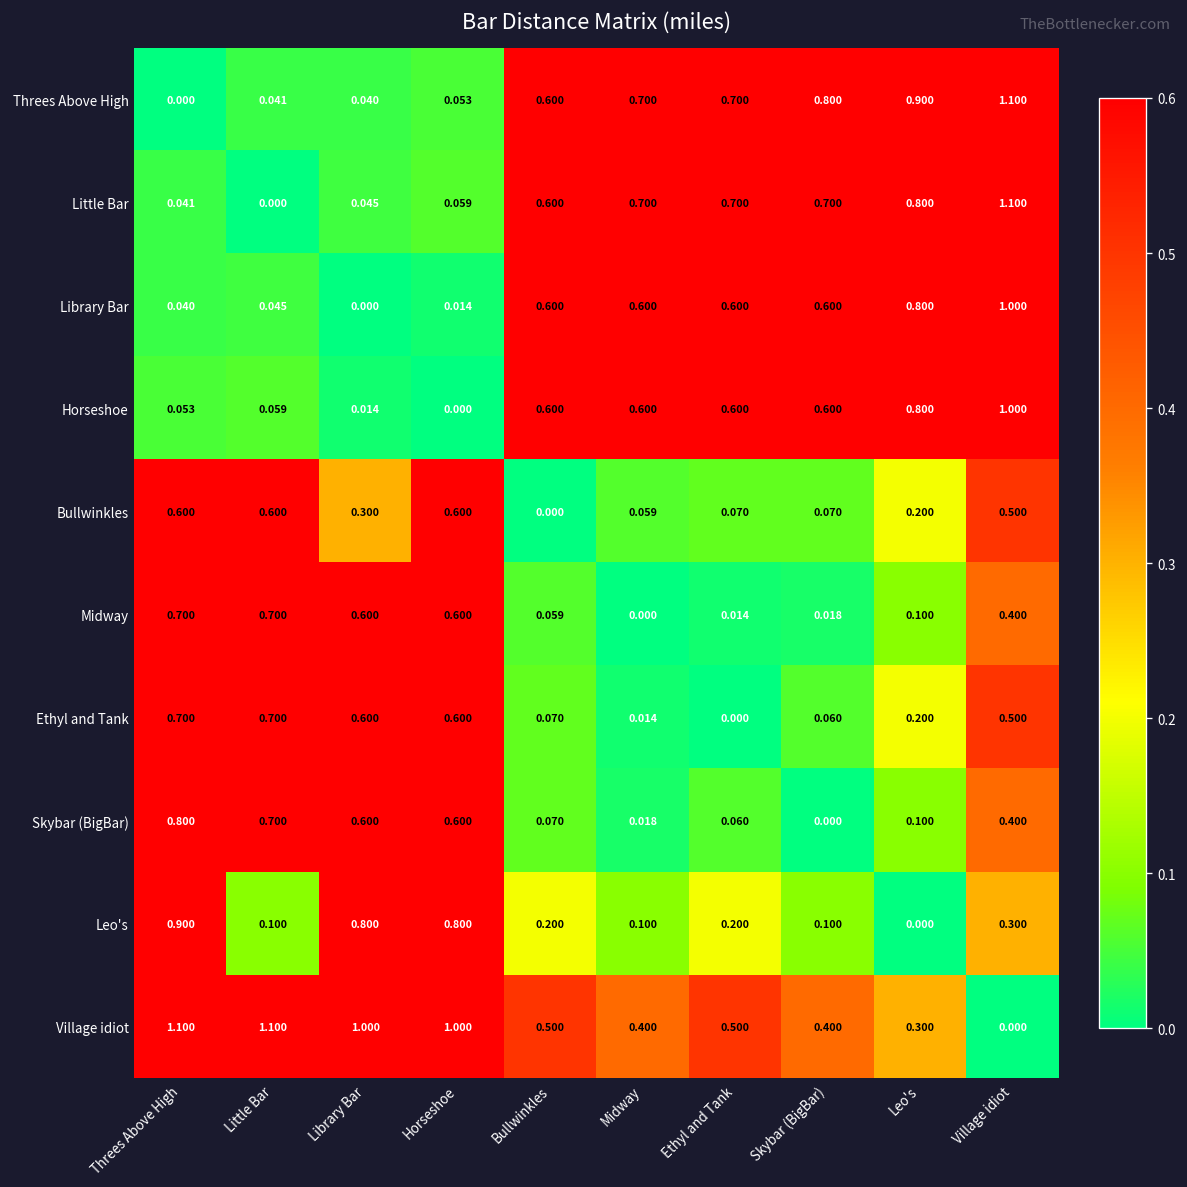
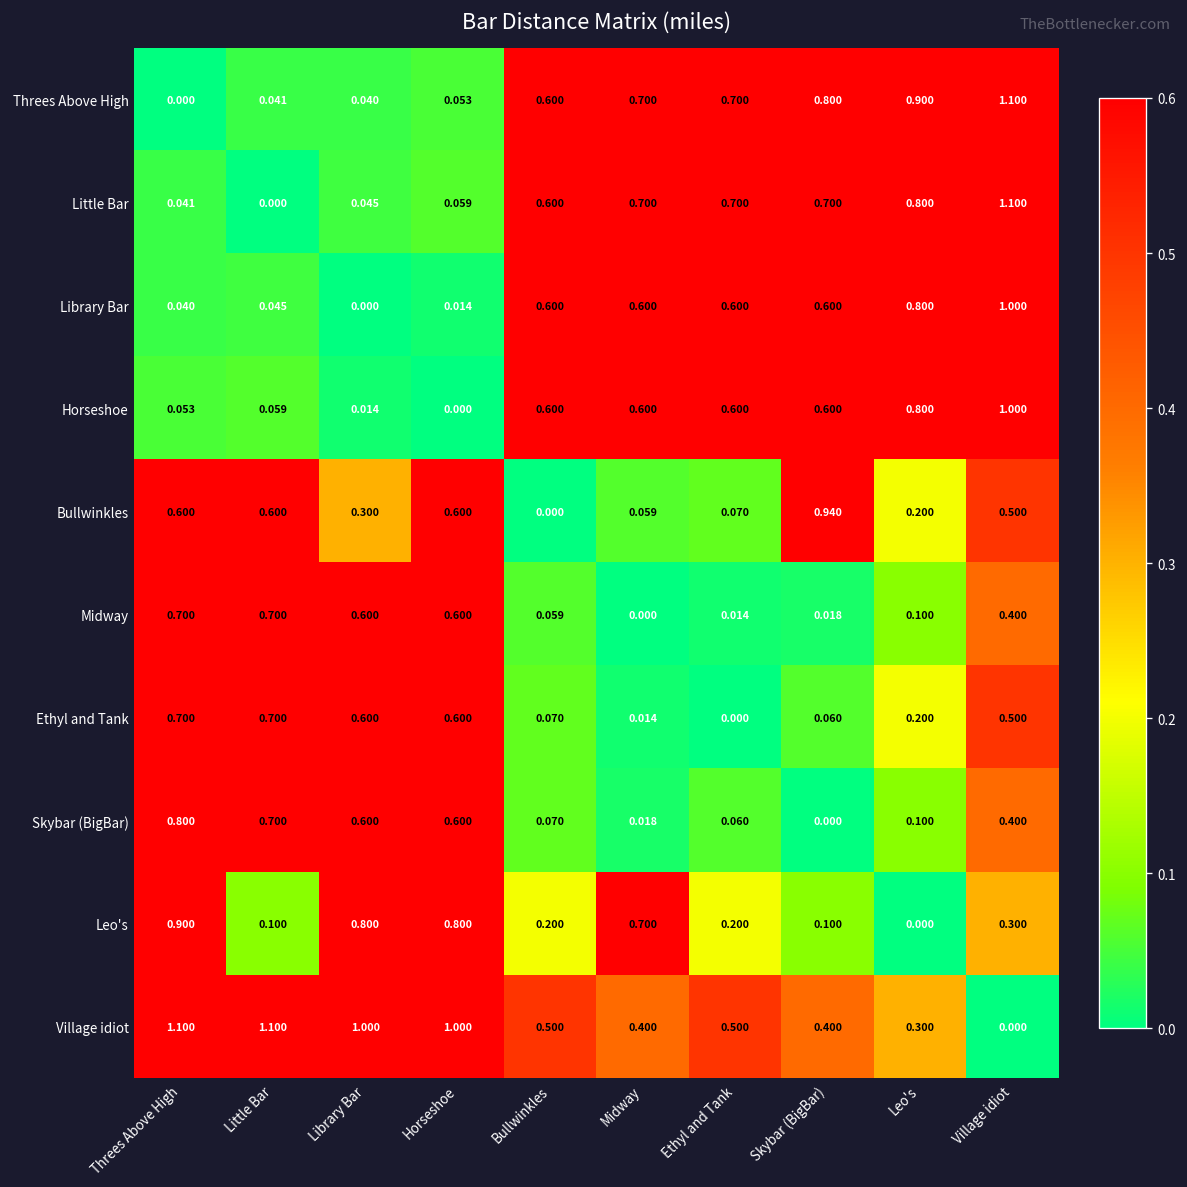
Bullwinkles, Skybar (BigBar): 0.070 -> 0.940
Leo's, Midway: 0.100 -> 0.700
